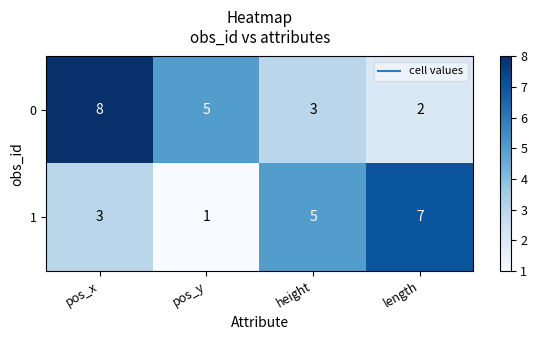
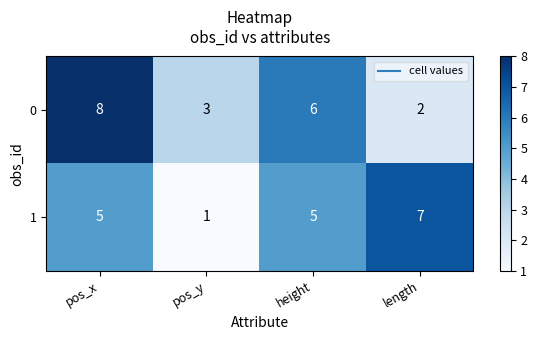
0, pos_y: 5 -> 3
0, height: 3 -> 6
1, pos_x: 3 -> 5
